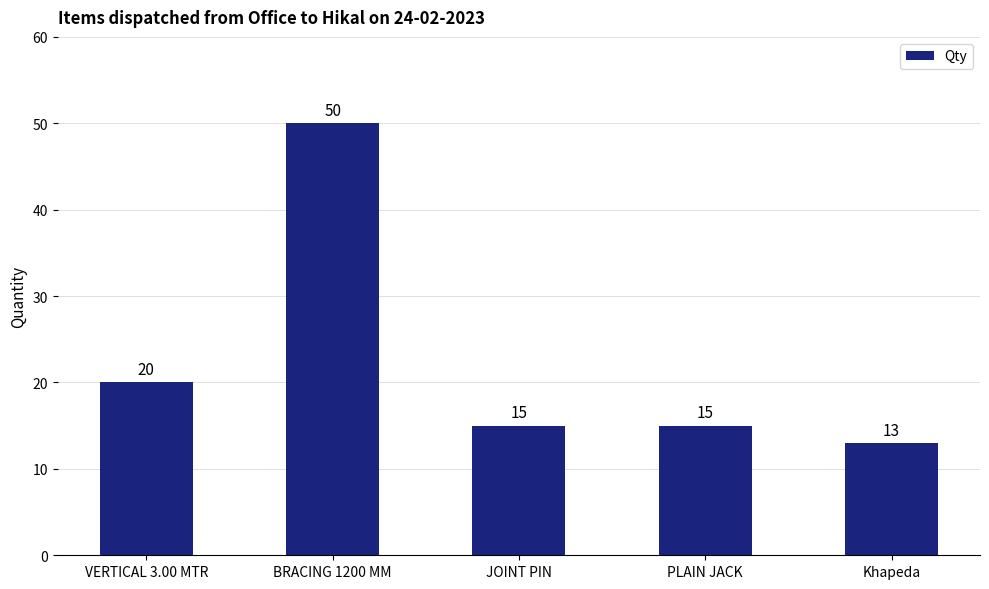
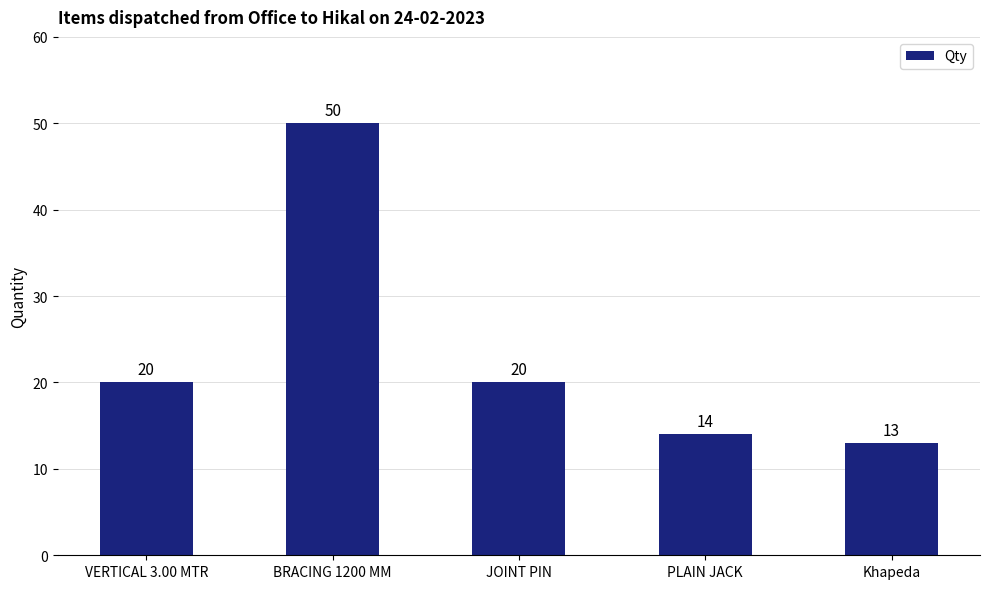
JOINT PIN: 15 -> 20
PLAIN JACK: 15 -> 14
